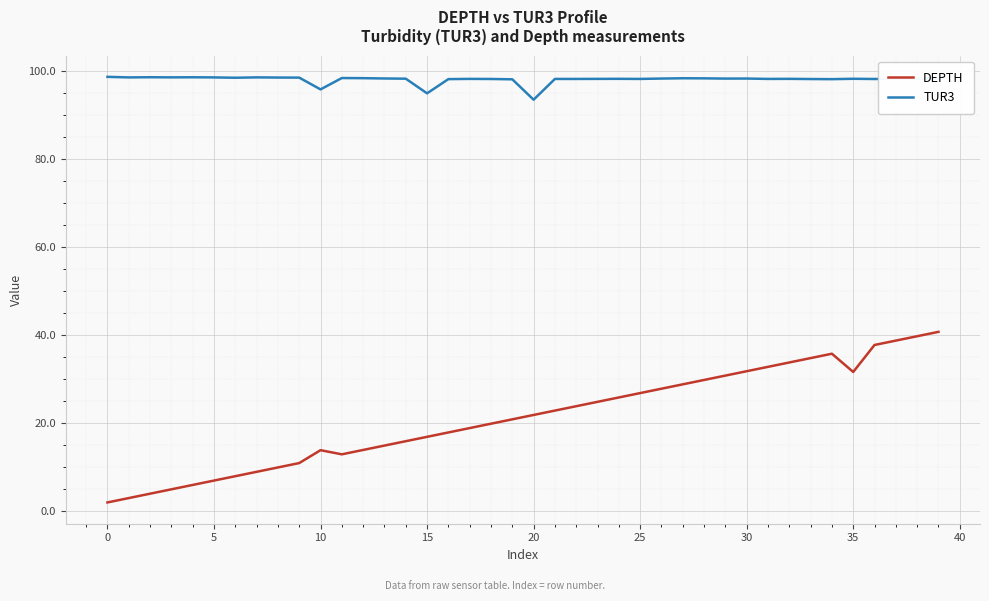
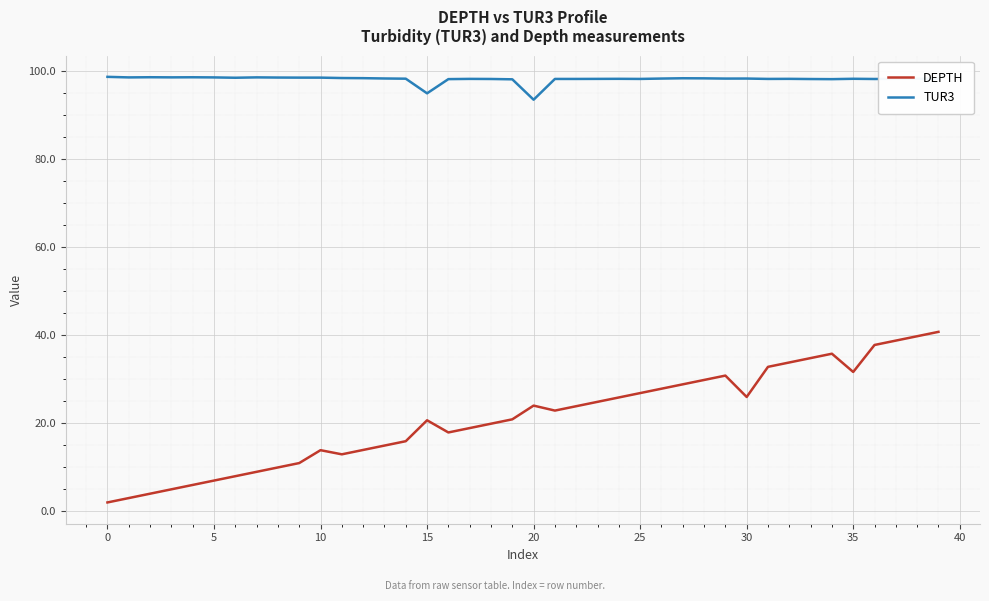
TUR3, 10: 96 -> 99
DEPTH, 15: 17 -> 21
DEPTH, 20: 22 -> 24
DEPTH, 30: 32 -> 26
